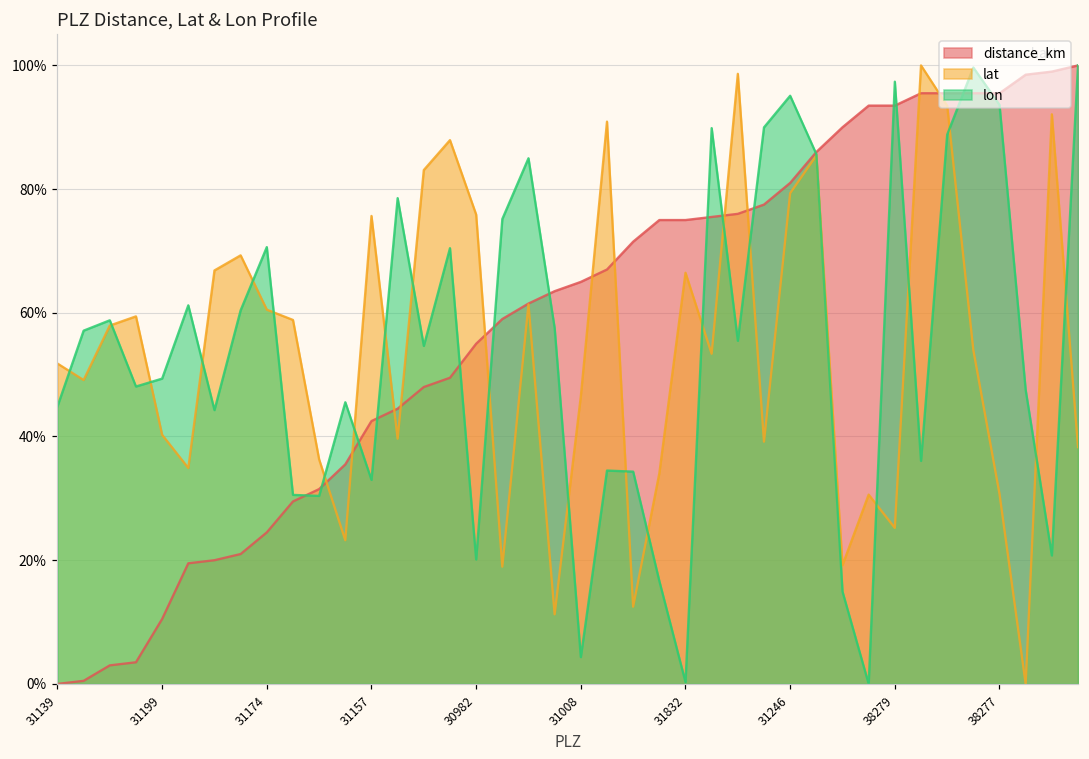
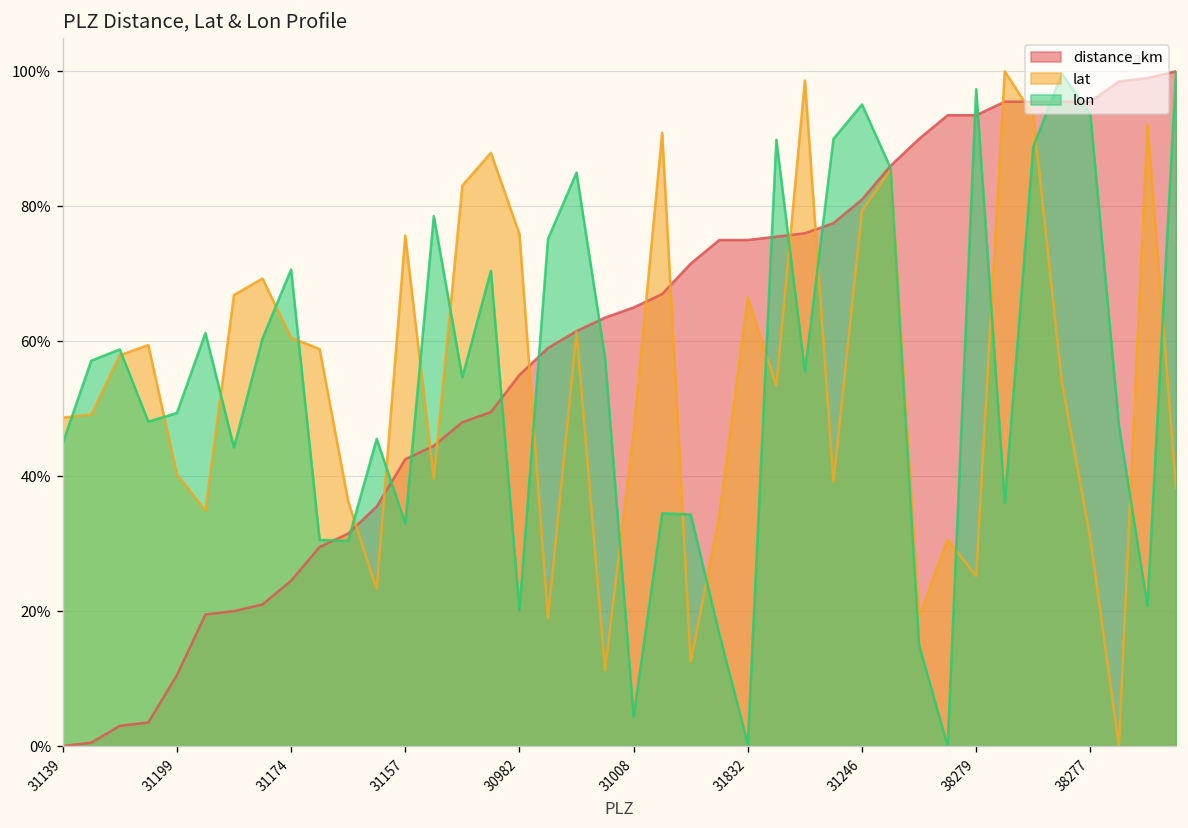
lat, 31139: 52% -> 49%
